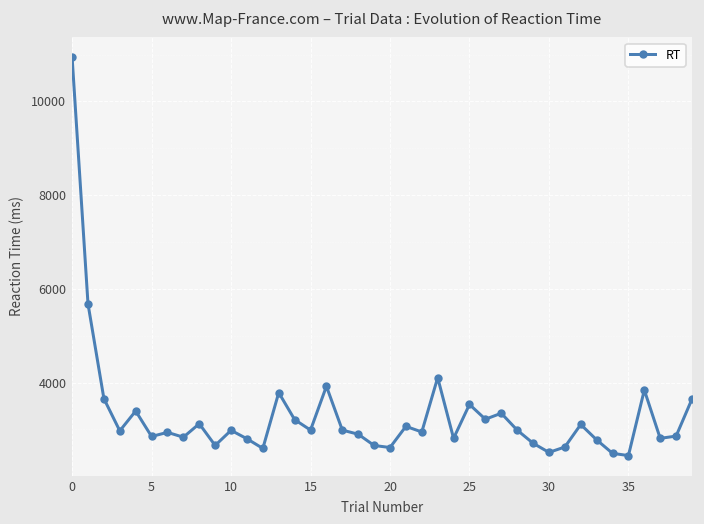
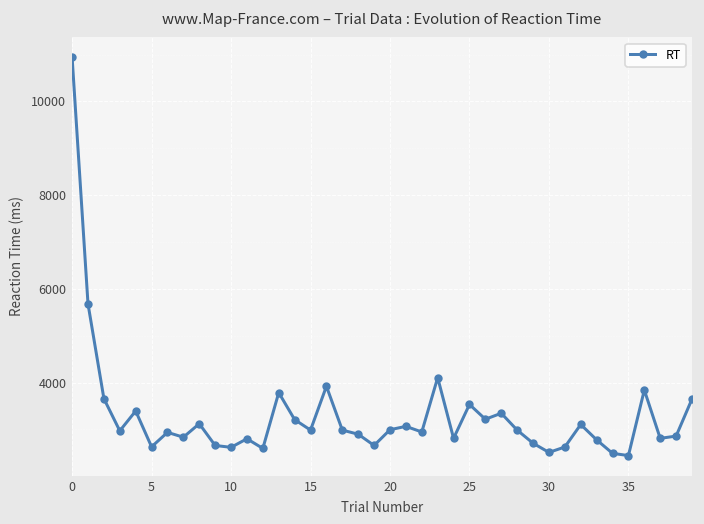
5: 2800 -> 2600
10: 3000 -> 2600
20: 2600 -> 3000
